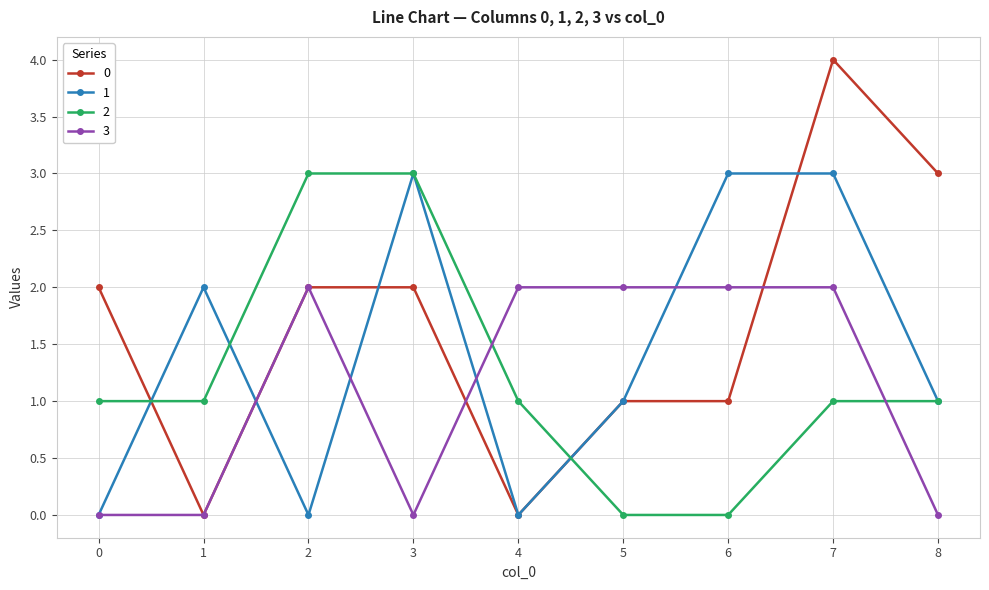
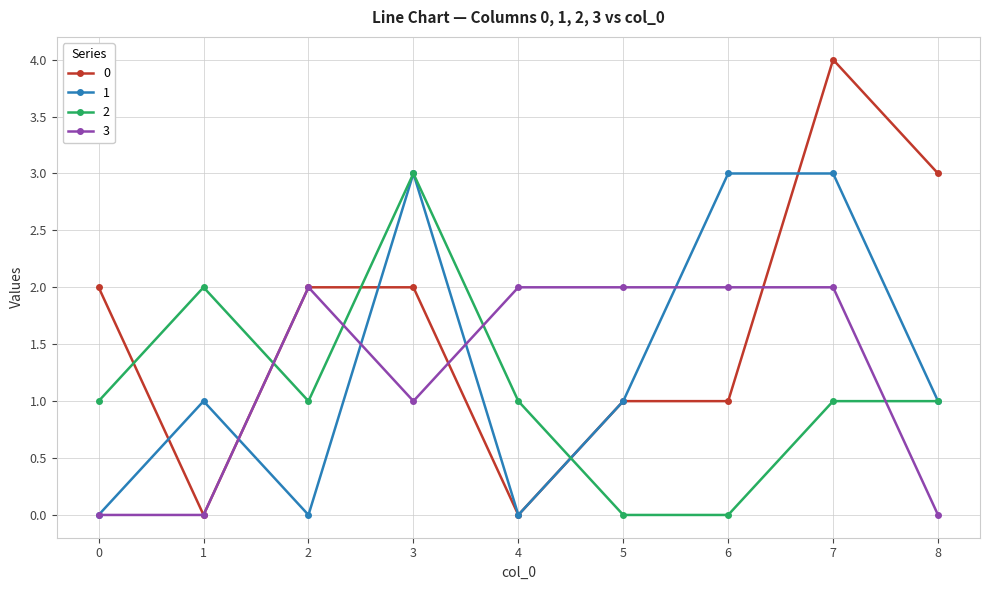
1, 1: 2 -> 1
2, 1: 1 -> 2
2, 2: 3 -> 1
3, 3: 0 -> 1
